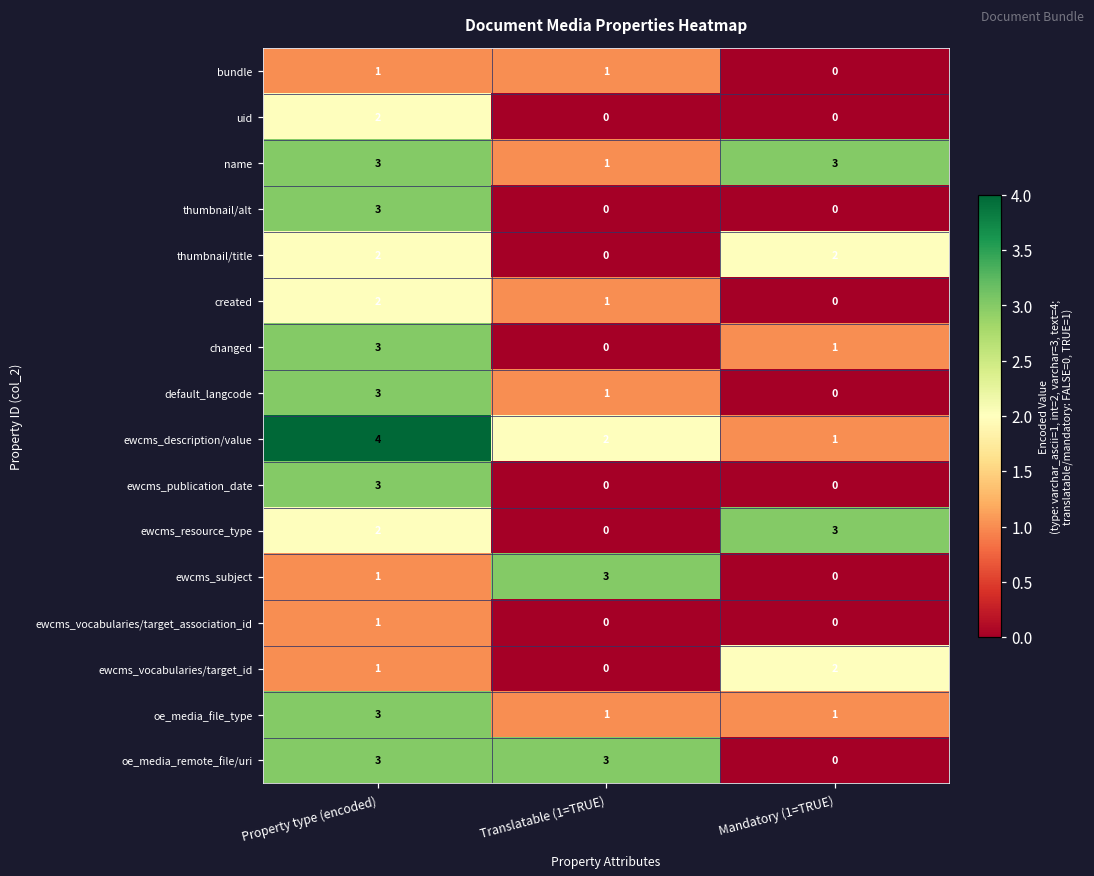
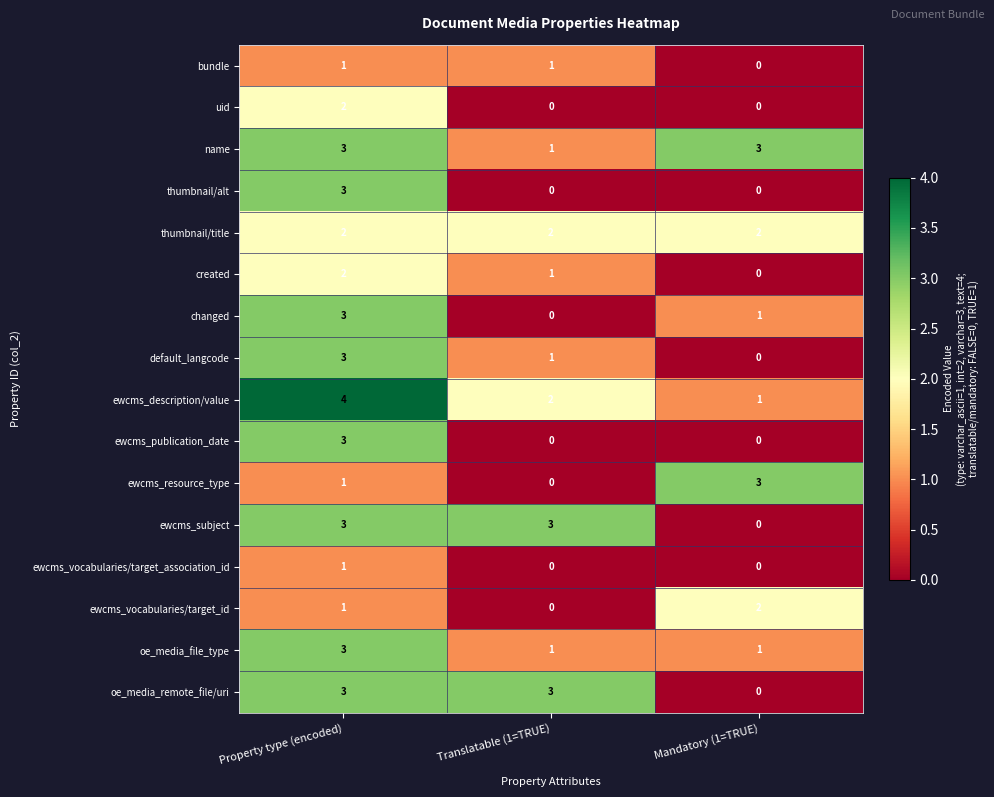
thumbnail/title, Translatable (1=TRUE): 0 -> 2
ewcms_resource_type, Property type (encoded): 2 -> 1
ewcms_subject, Property type (encoded): 1 -> 3
